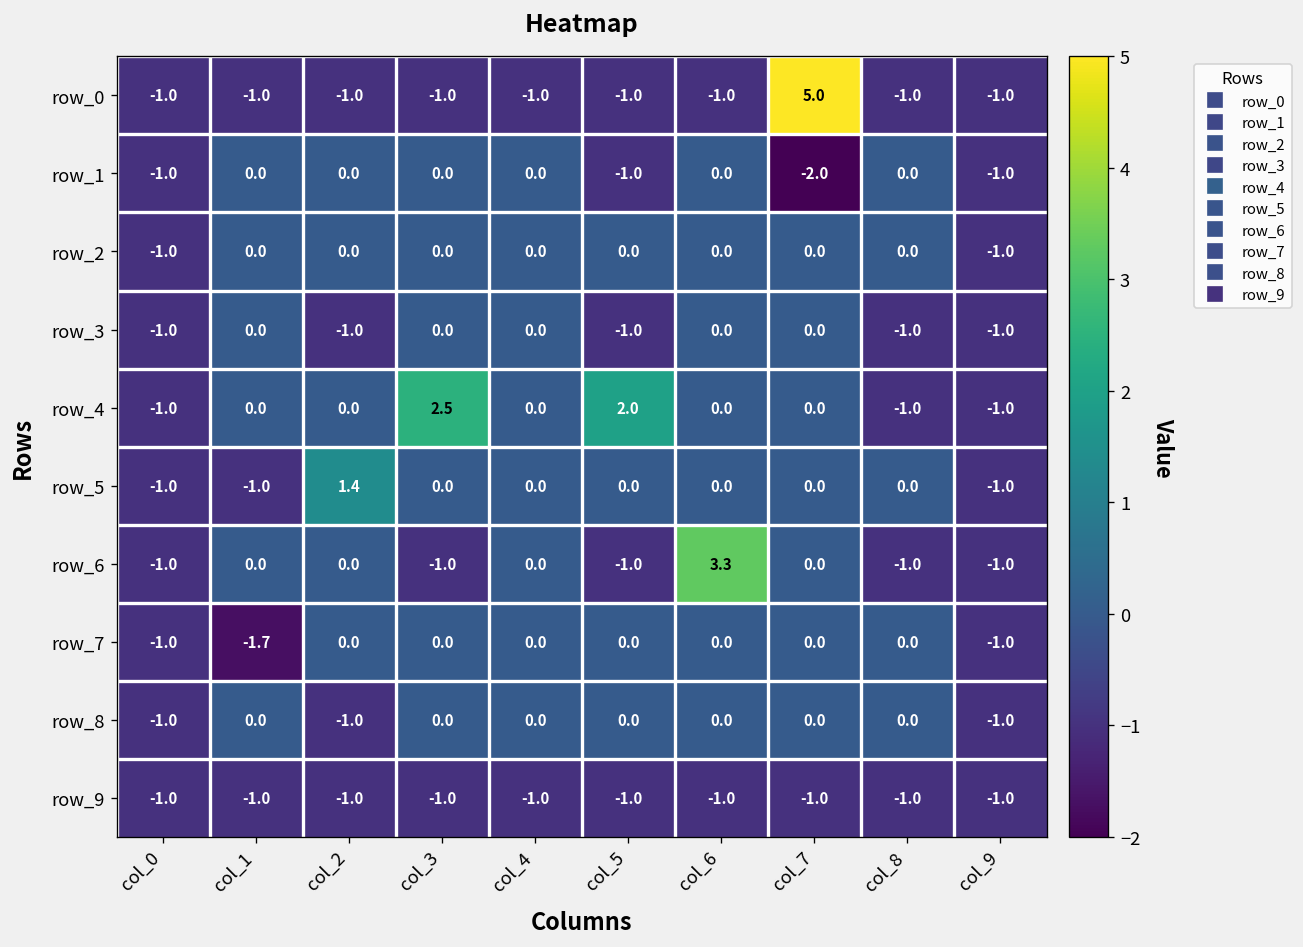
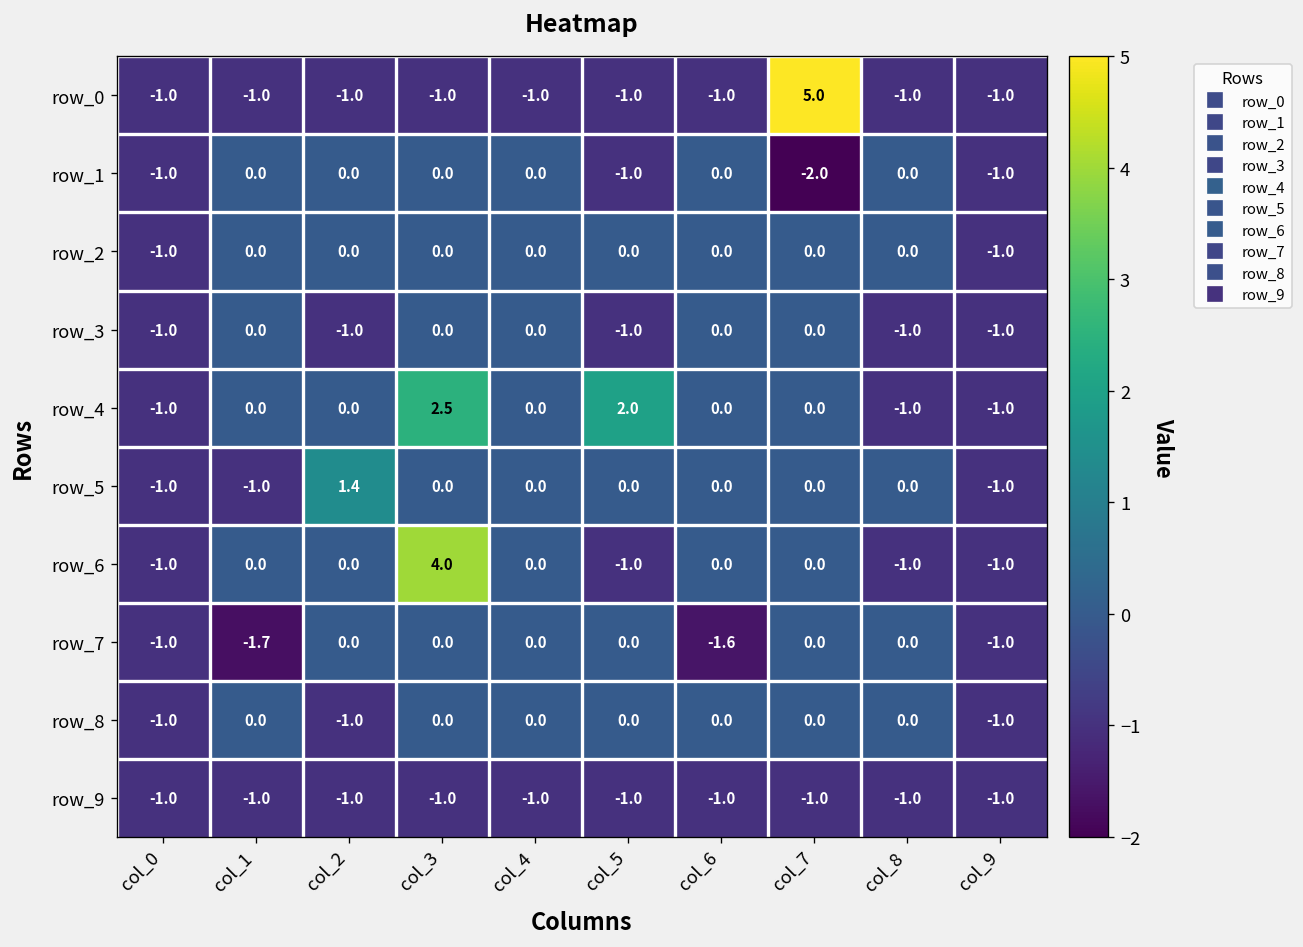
row_6, col_3: -1.0 -> 4.0
row_6, col_6: 3.3 -> 0.0
row_7, col_6: 0.0 -> -1.6
